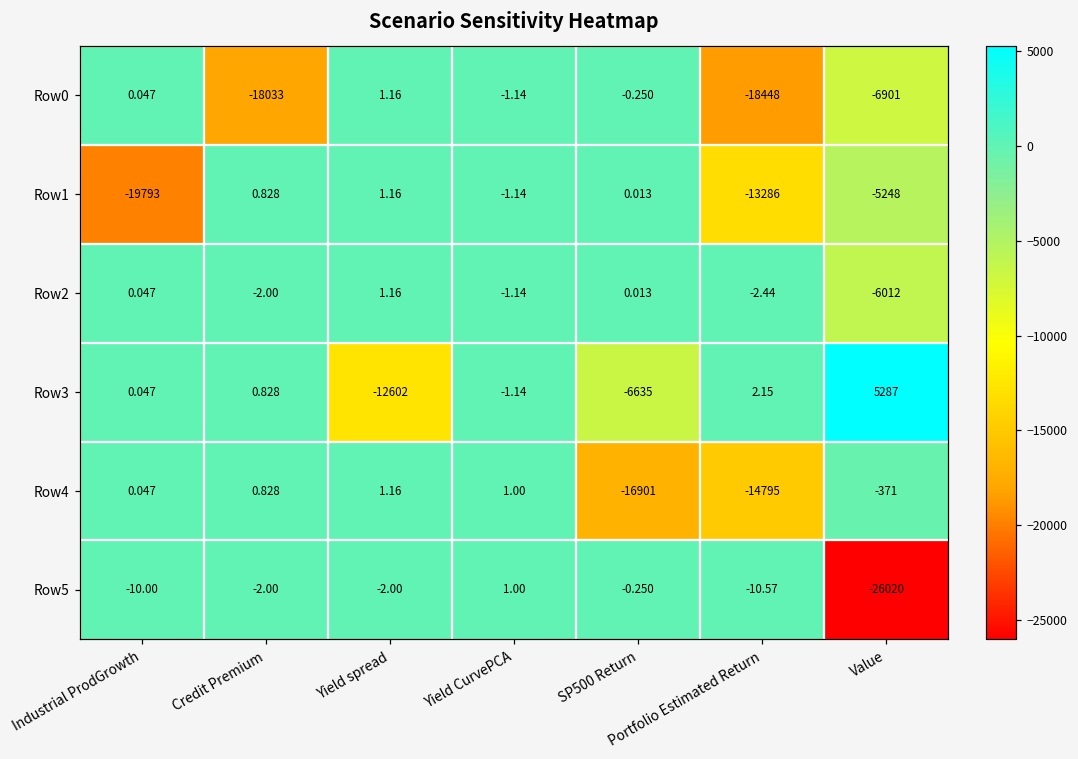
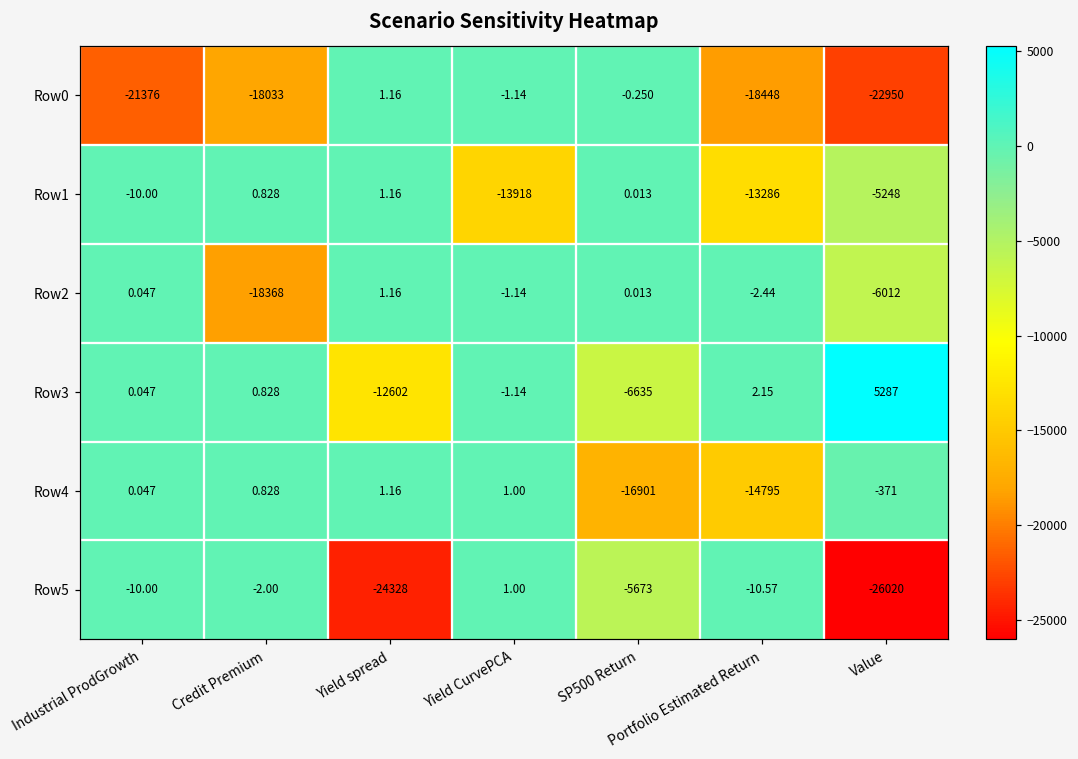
Row0, Industrial ProdGrowth: 0.047 -> -21376
Row0, Value: -6901 -> -22950
Row1, Industrial ProdGrowth: -19793 -> -10.00
Row1, Yield CurvePCA: -1.14 -> -13918
Row2, Credit Premium: -2.00 -> -18368
Row5, Yield spread: -2.00 -> -24328
Row5, SP500 Return: -0.250 -> -5673
